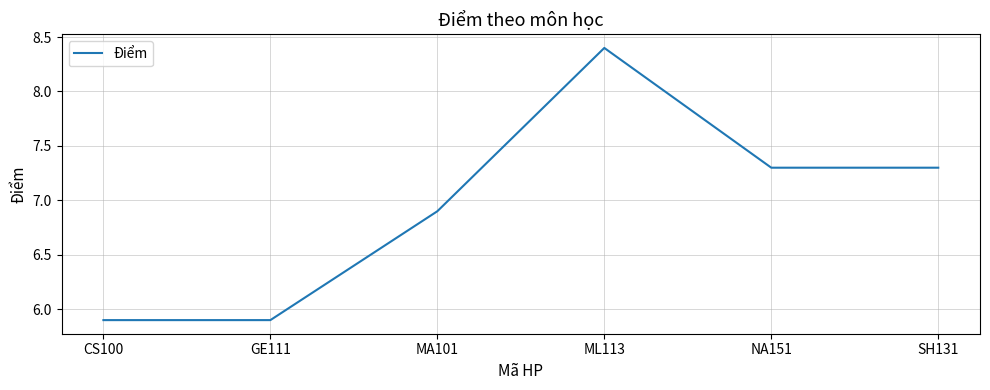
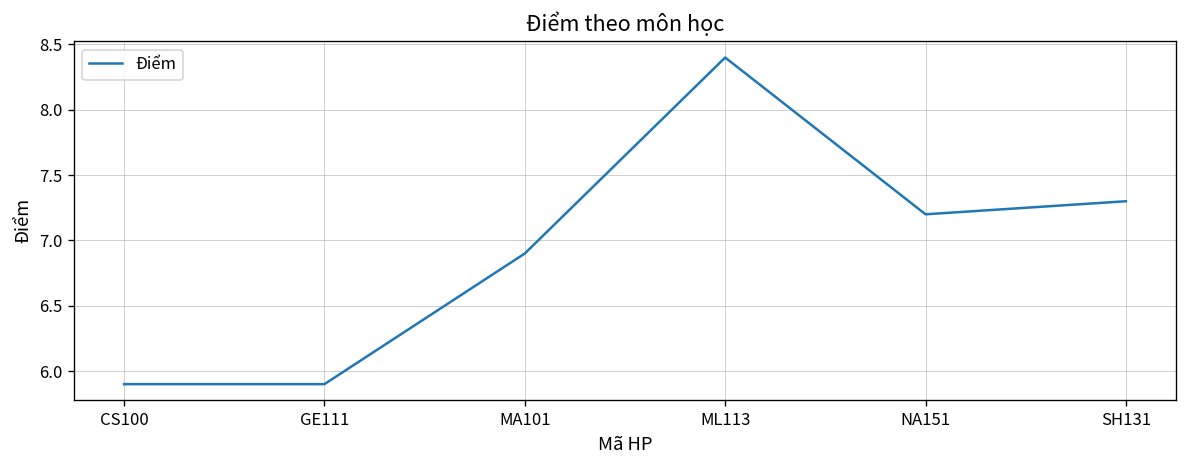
NA151: 7.3 -> 7.2
